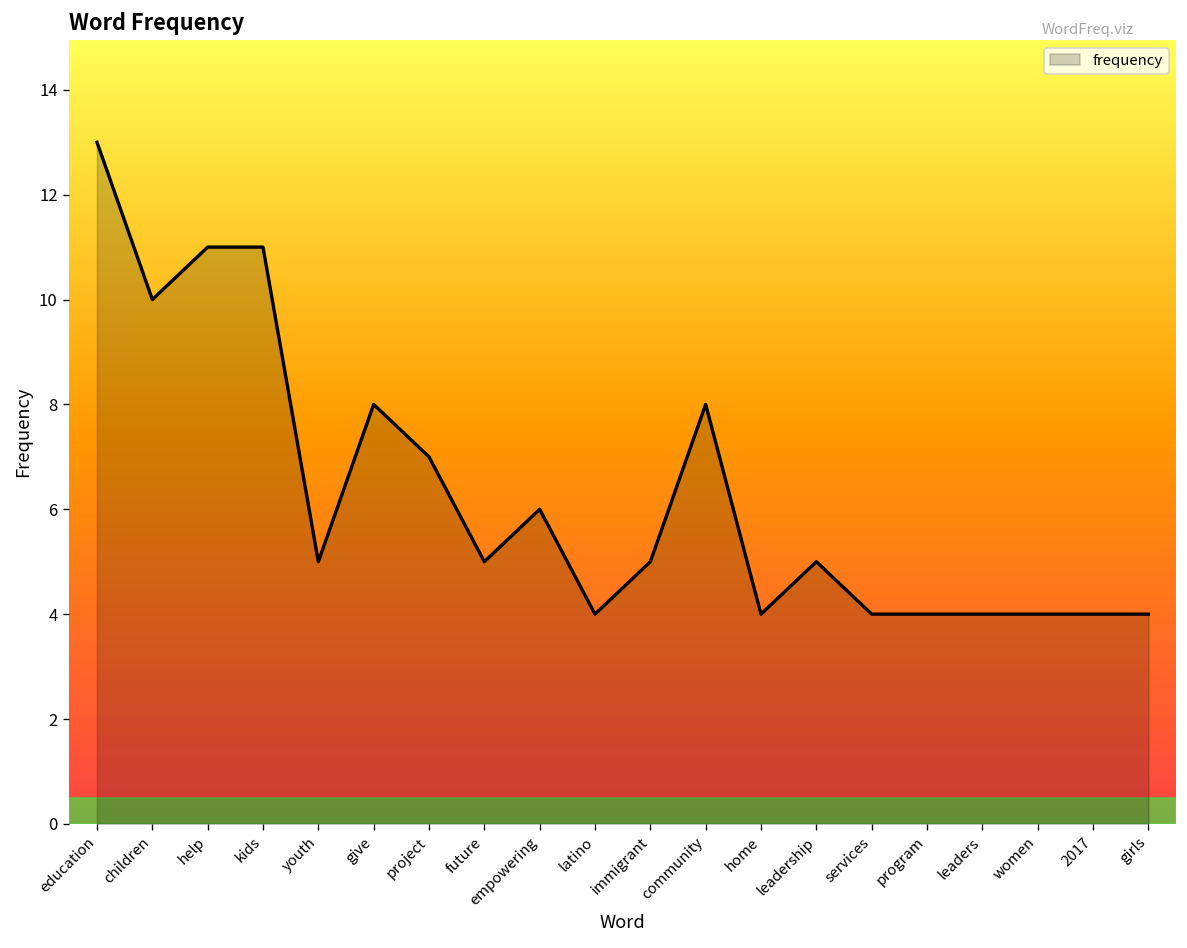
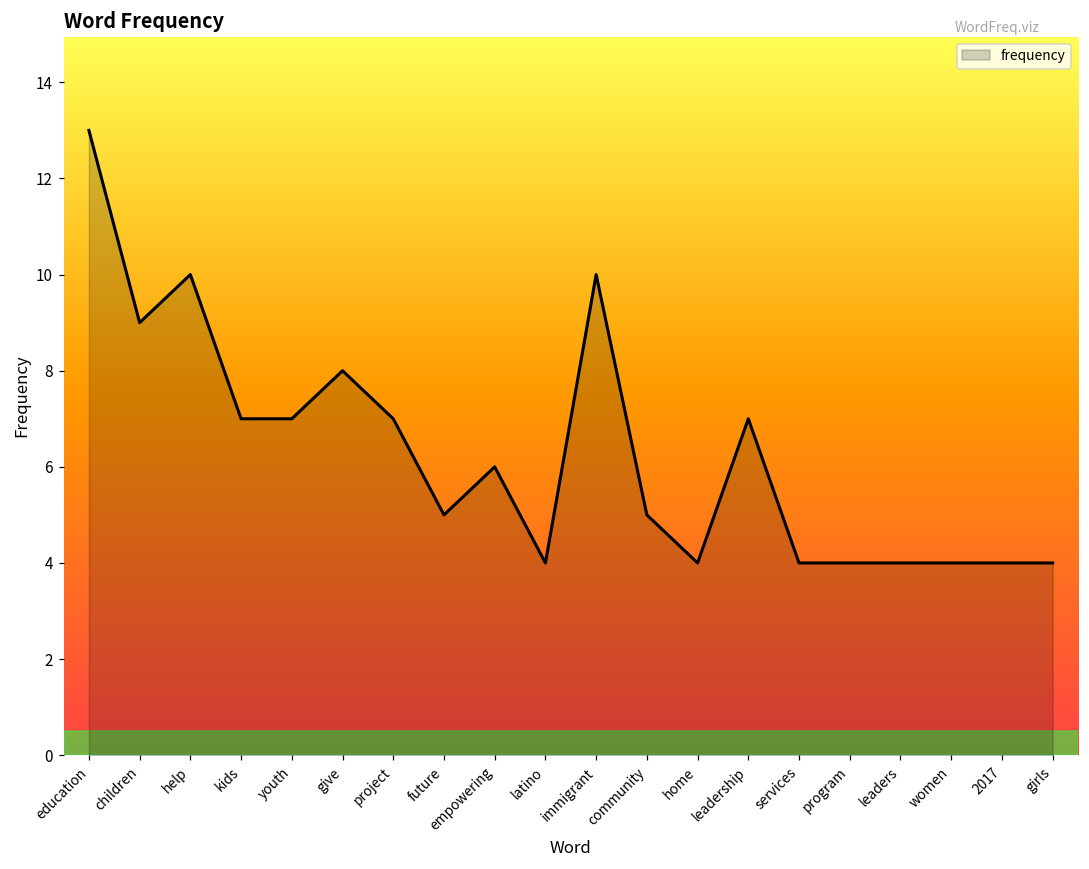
children: 10 -> 9
help: 11 -> 10
kids: 11 -> 7
youth: 5 -> 7
immigrant: 5 -> 10
community: 8 -> 5
leadership: 5 -> 7
